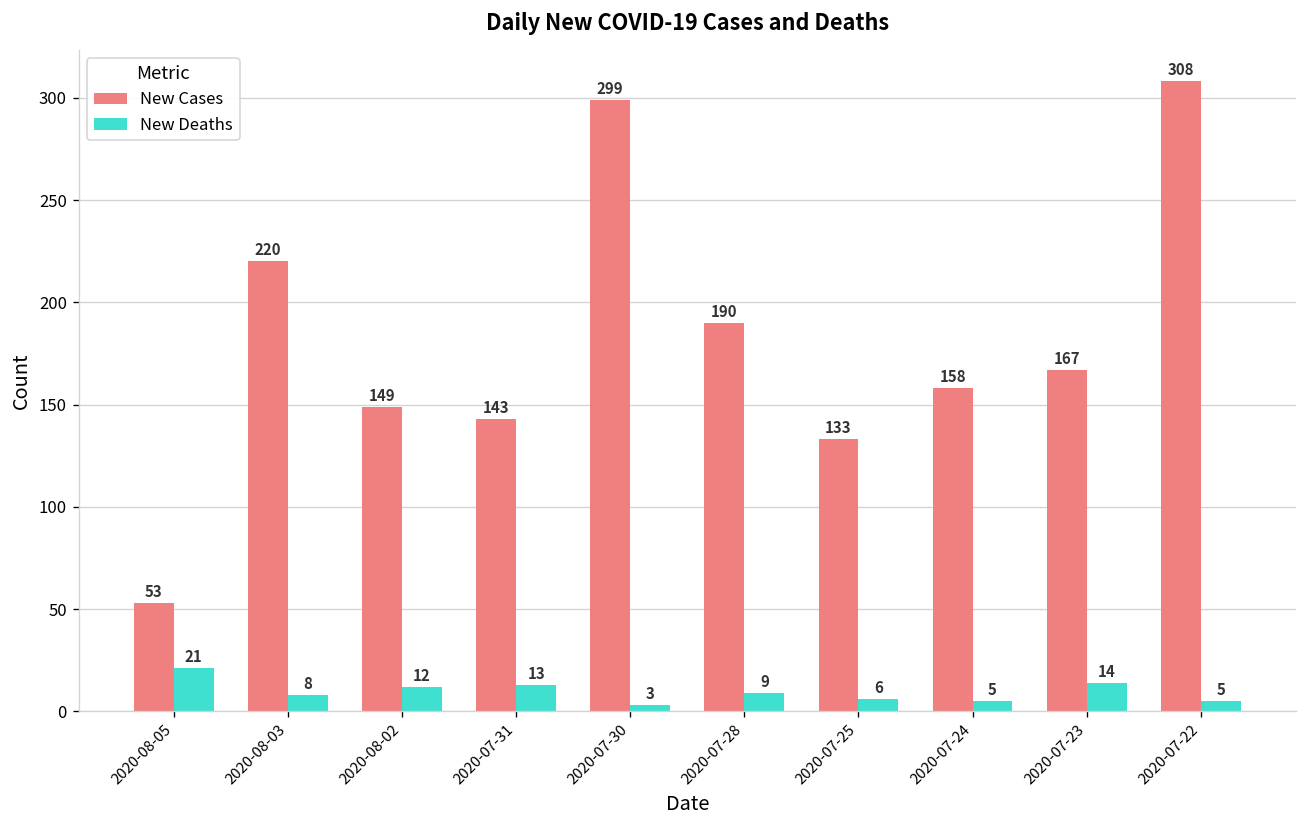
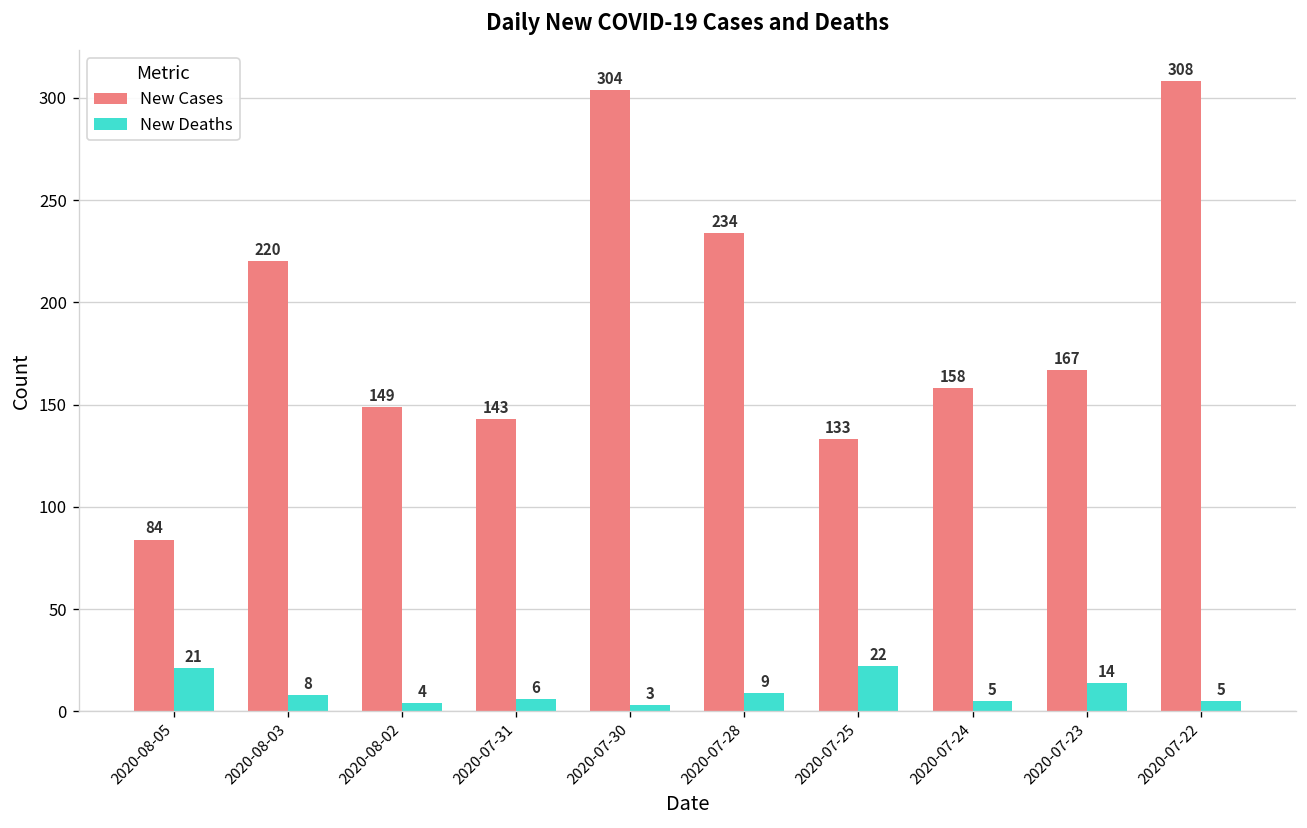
New Cases, 2020-08-05: 53 -> 84
New Deaths, 2020-08-02: 12 -> 4
New Deaths, 2020-07-31: 13 -> 6
New Cases, 2020-07-30: 299 -> 304
New Cases, 2020-07-28: 190 -> 234
New Deaths, 2020-07-25: 6 -> 22
